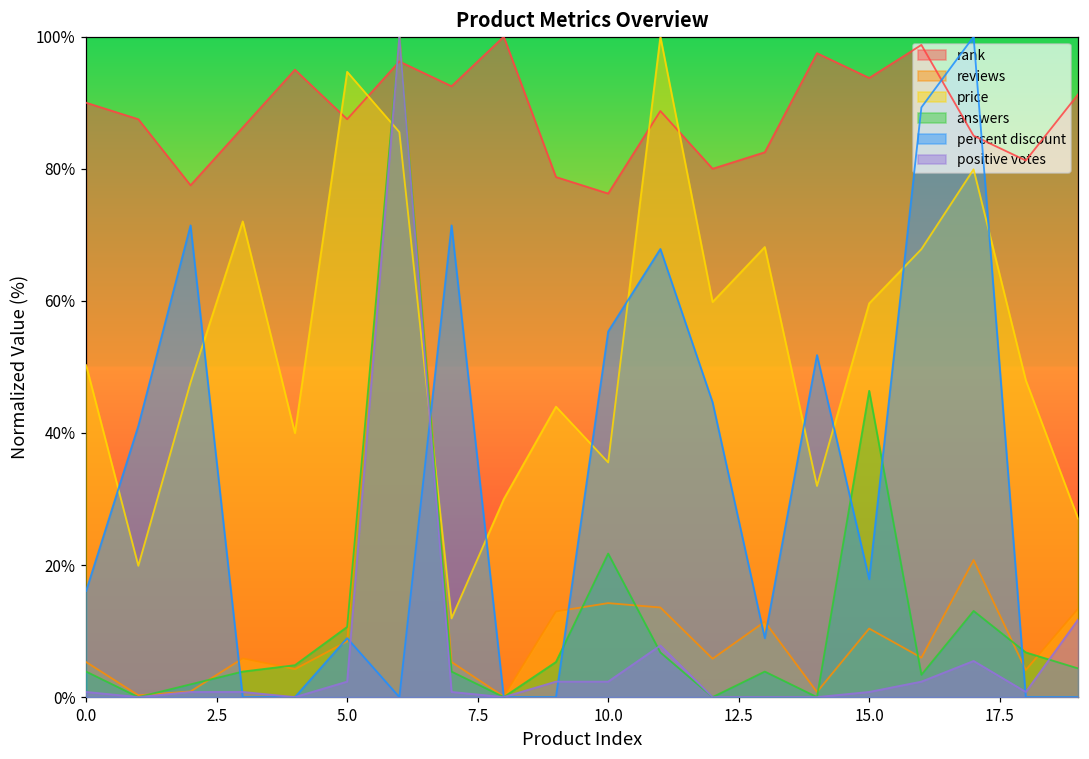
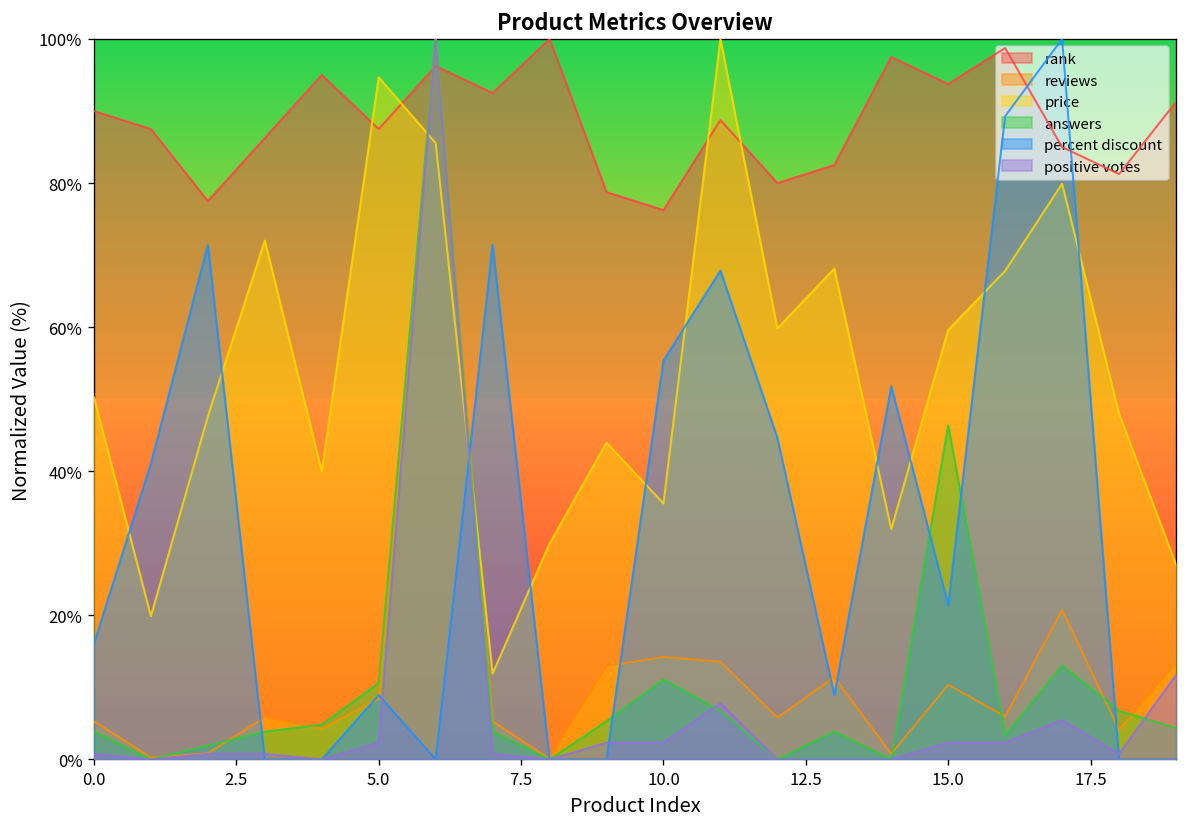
answers, 10.0: 22% -> 11%
percent discount, 15.0: 18% -> 21%
positive votes, 15.0: 1% -> 2%
